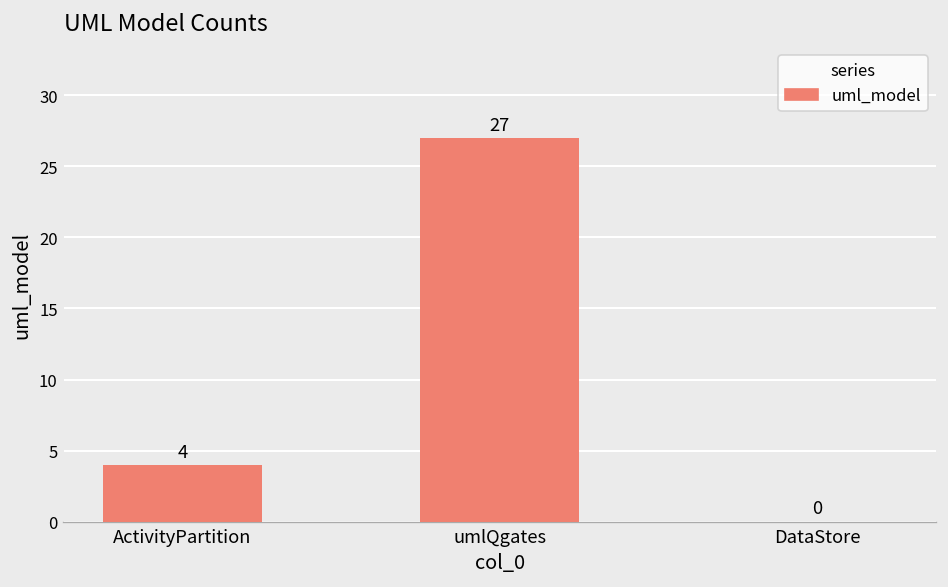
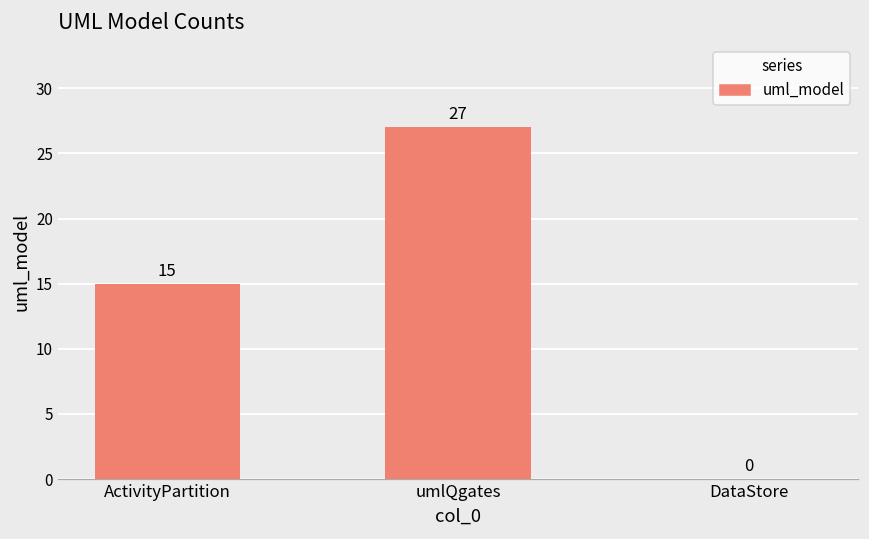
ActivityPartition: 4 -> 15
